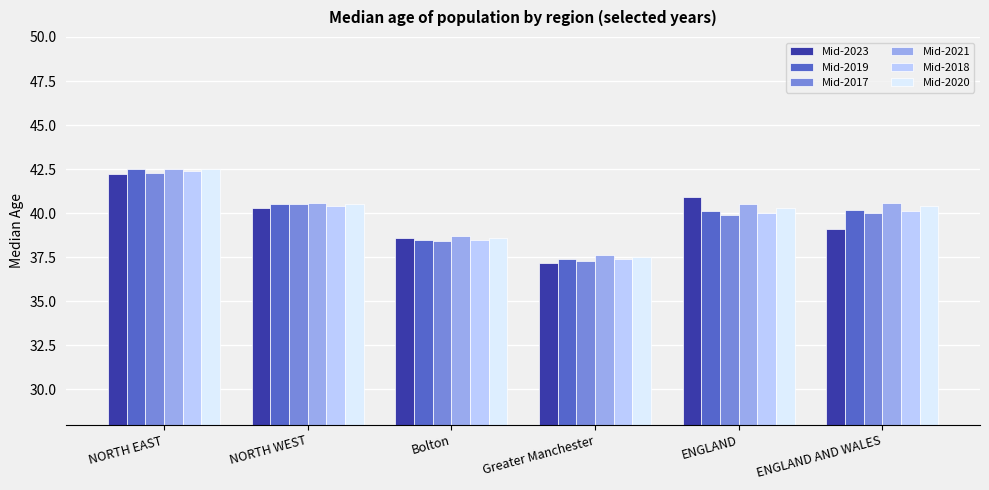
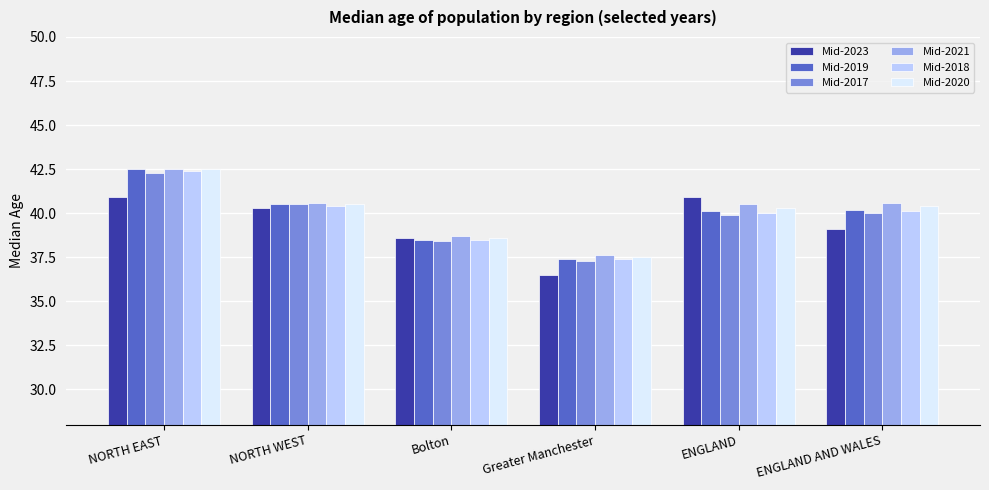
Mid-2023, NORTH EAST: 42.2 -> 40.9
Mid-2023, Greater Manchester: 37.2 -> 36.5
